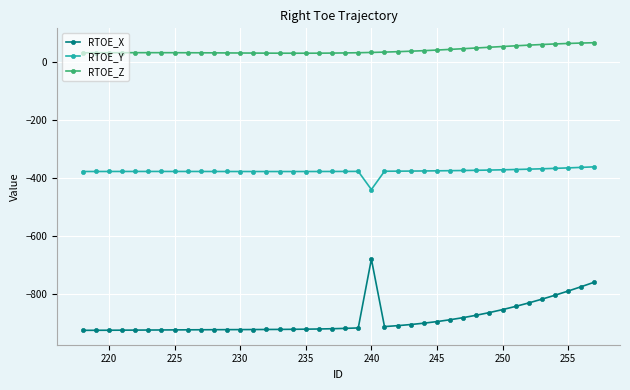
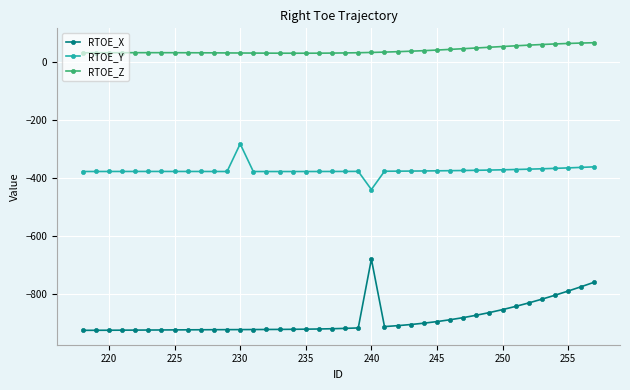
RTOE_Y, 230: -380 -> -280
